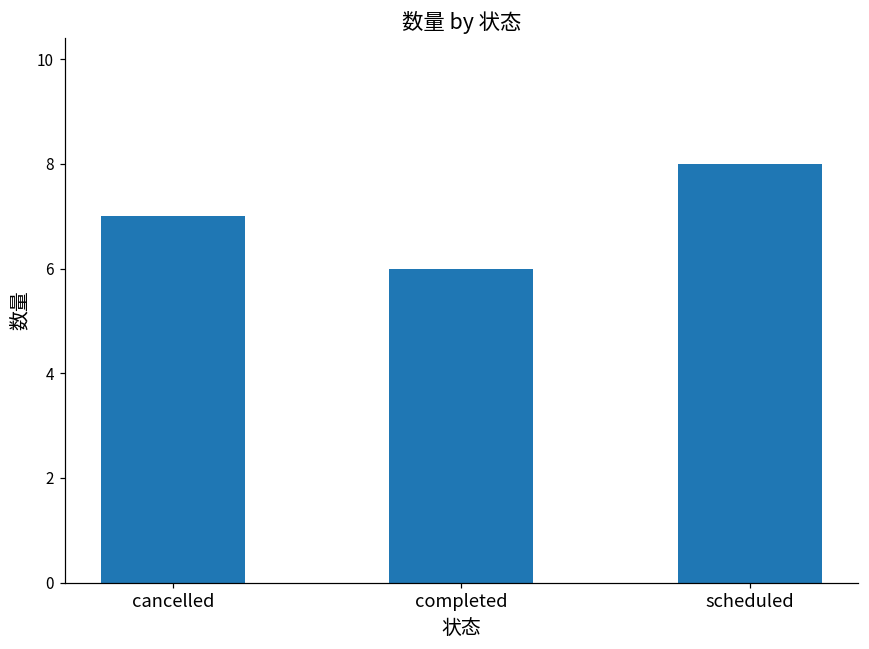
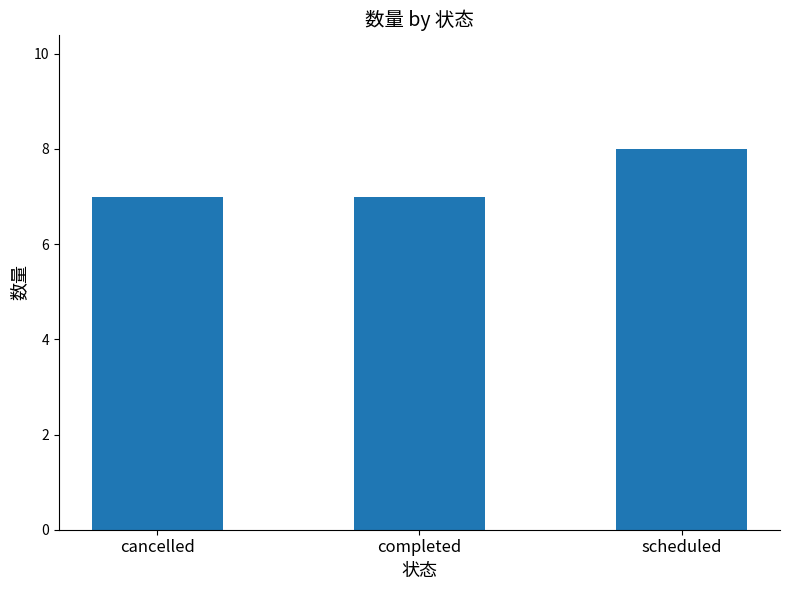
completed: 6 -> 7
